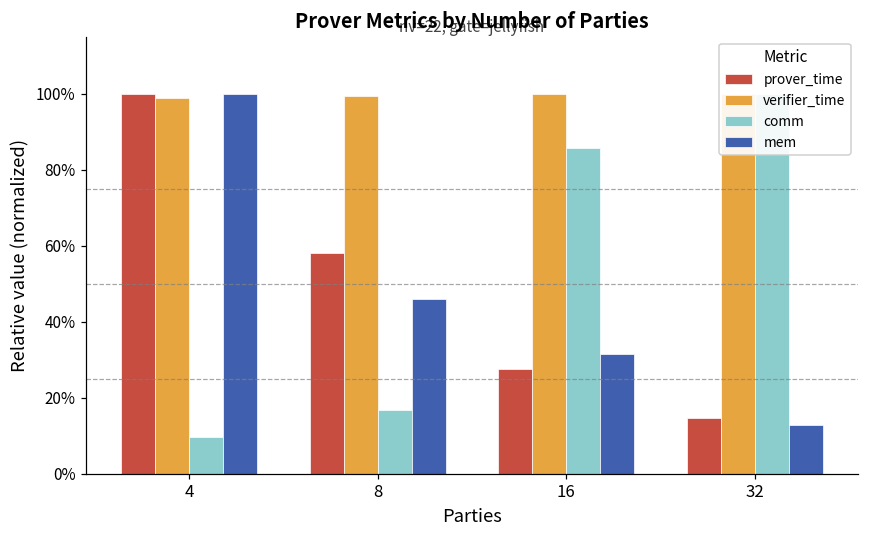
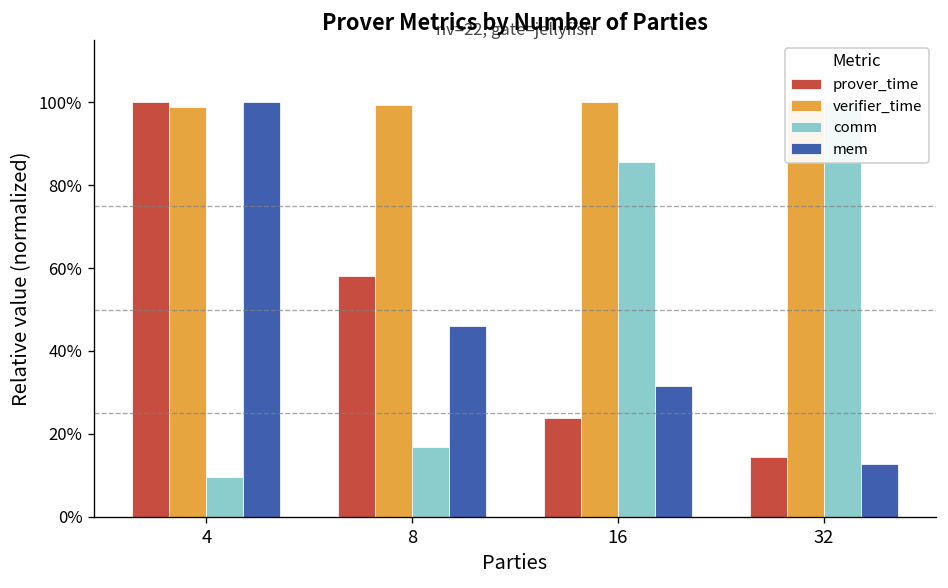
prover_time, 16: 27% -> 24%
